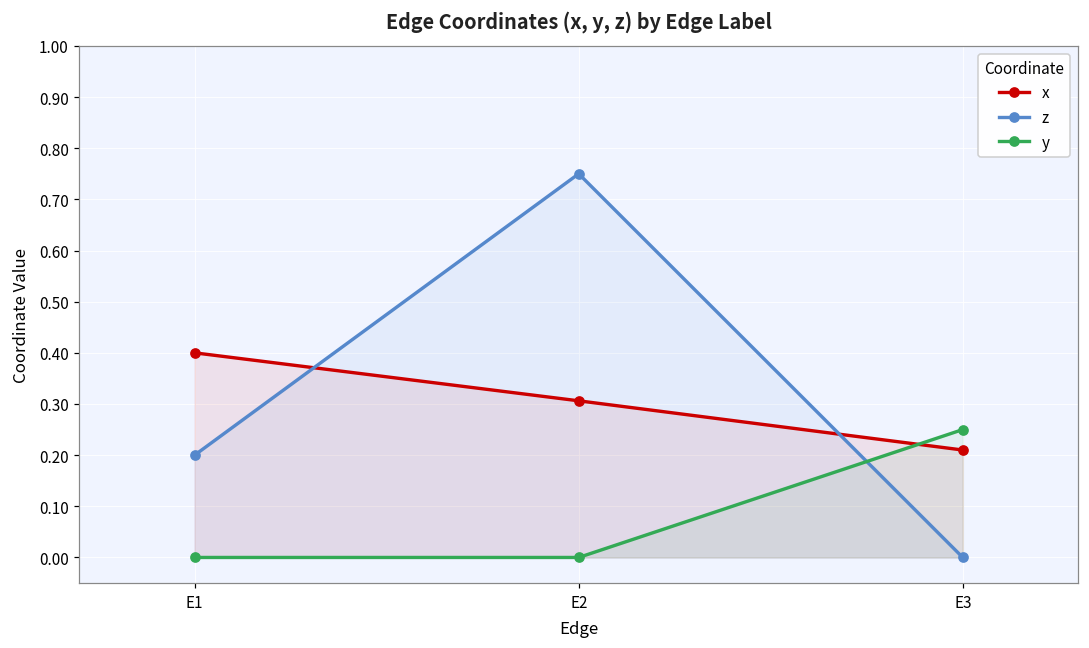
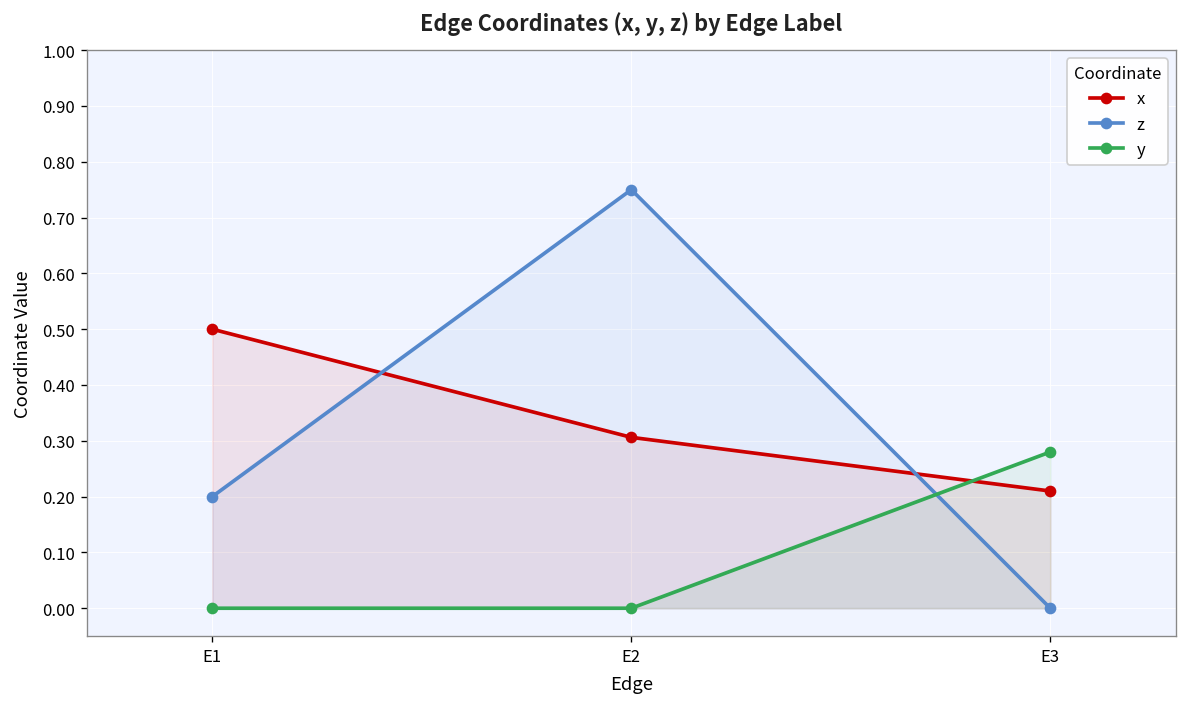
x, E1: 0.4 -> 0.5
y, E3: 0.25 -> 0.28
